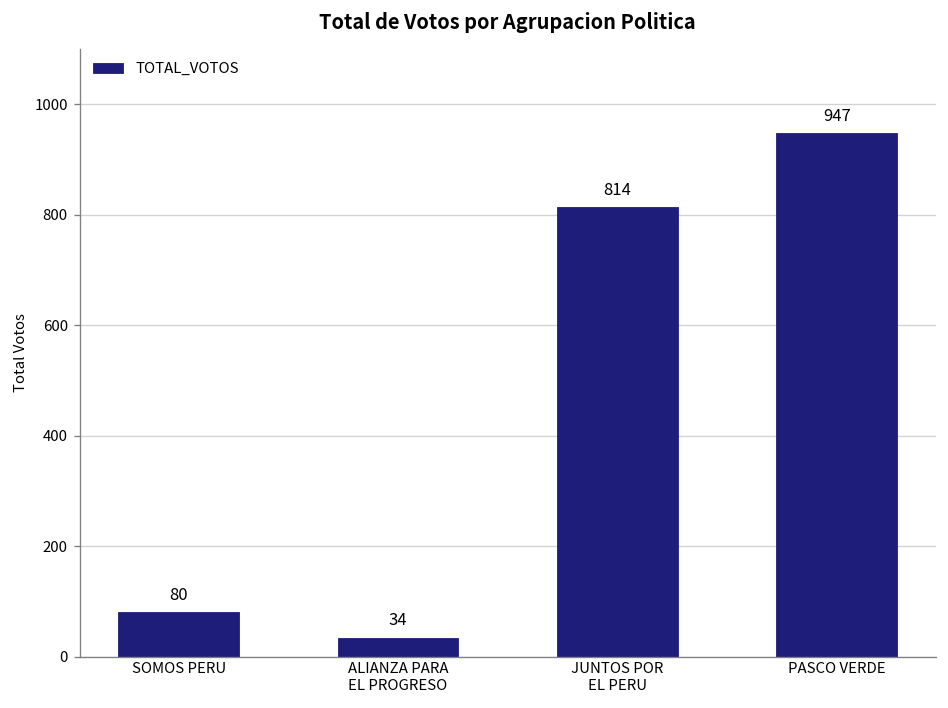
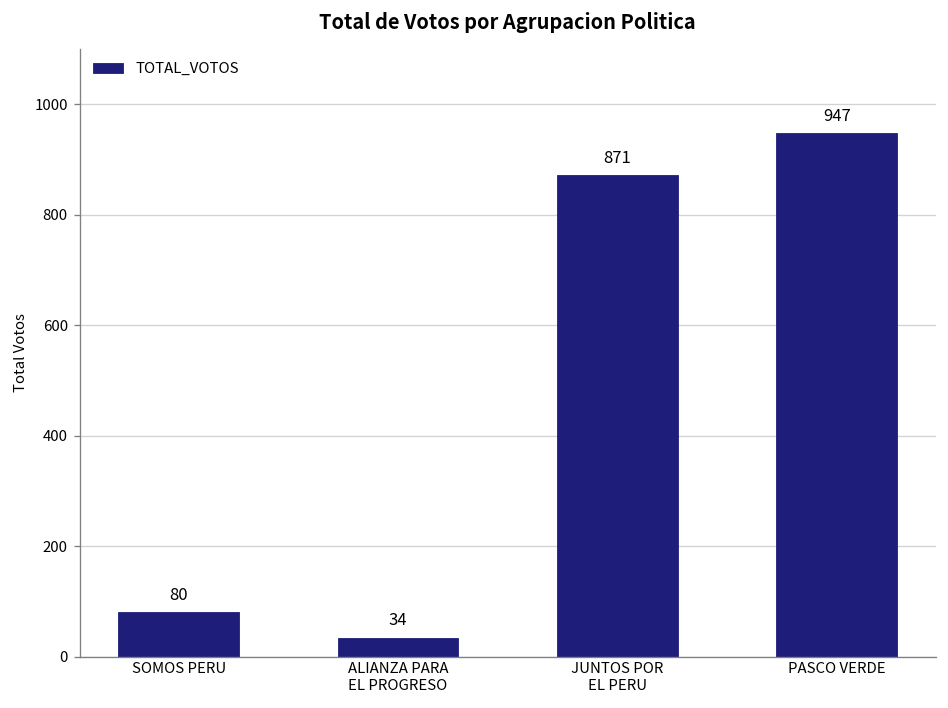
JUNTOS POR EL PERU: 814 -> 871
